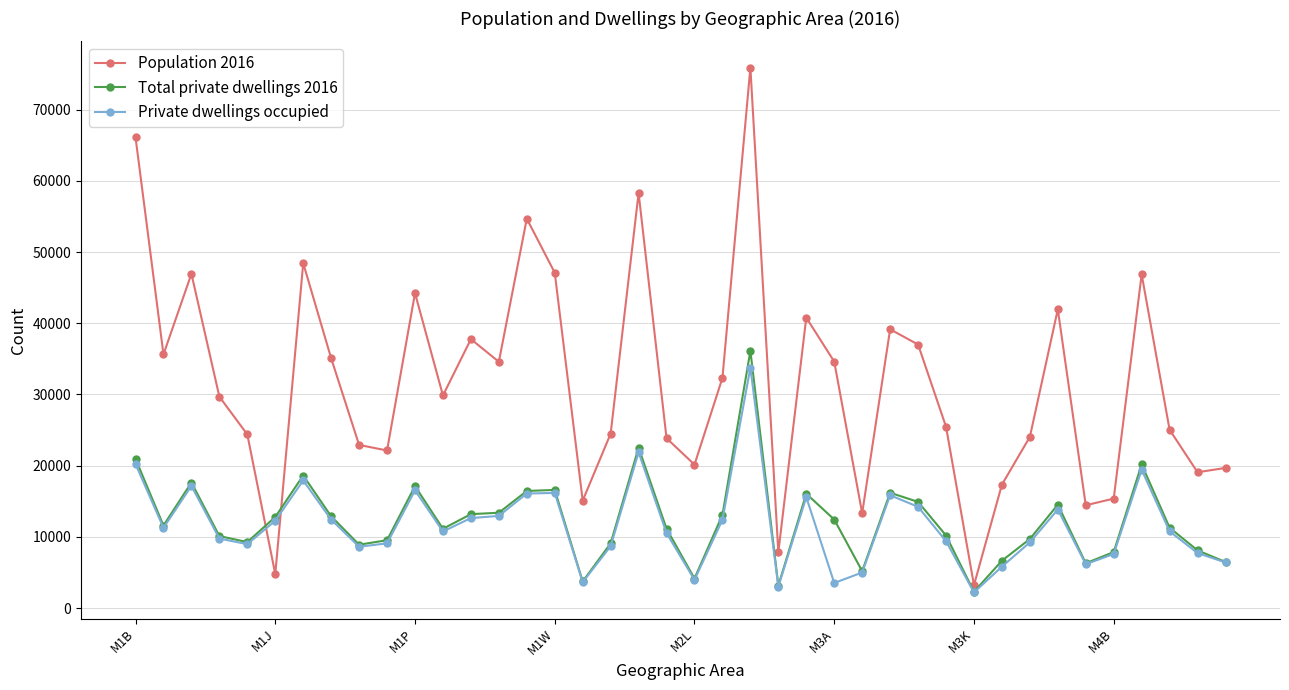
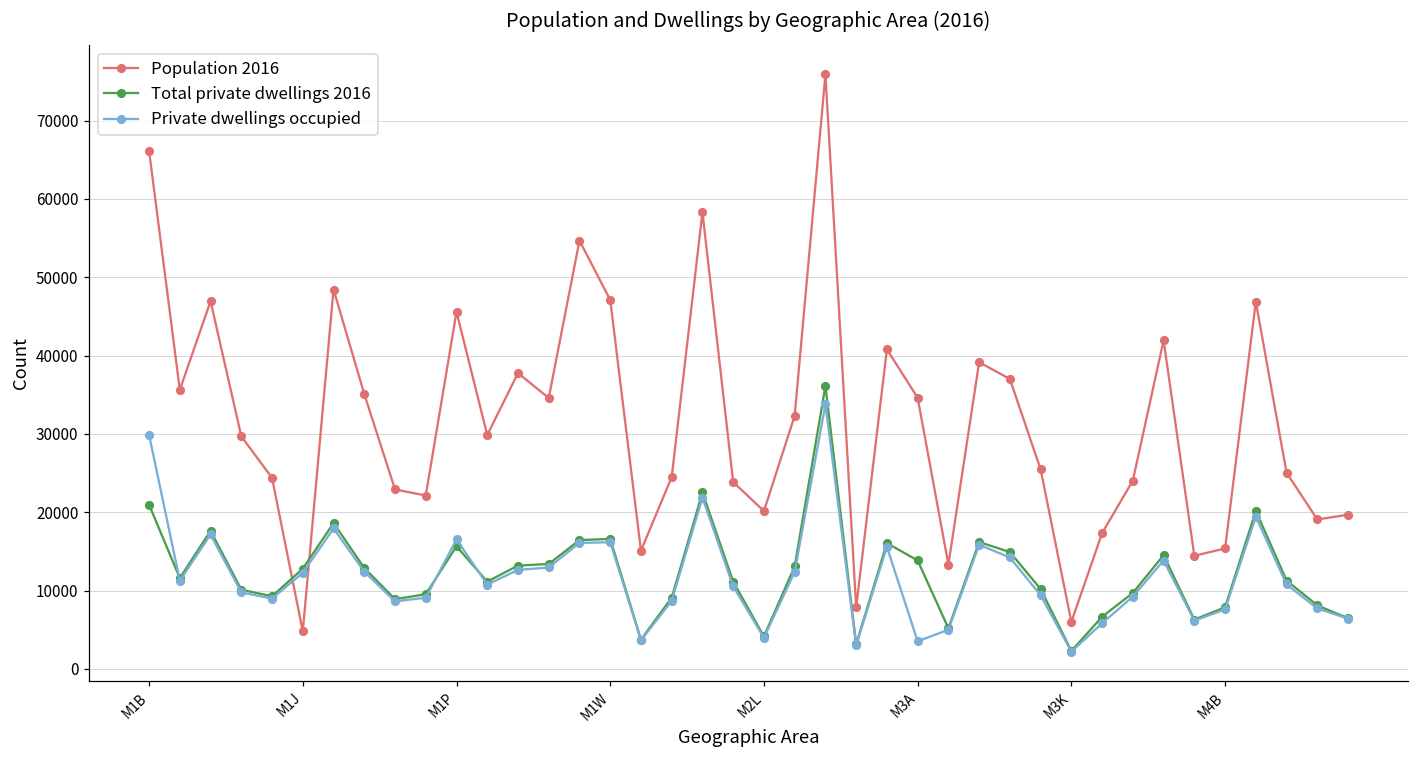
Private dwellings occupied, M1B: 20000 -> 30000
Population 2016, M1P: 44000 -> 46000
Total private dwellings 2016, M1P: 17000 -> 16000
Total private dwellings 2016, M3A: 12000 -> 14000
Population 2016, M3K: 3000 -> 6000
